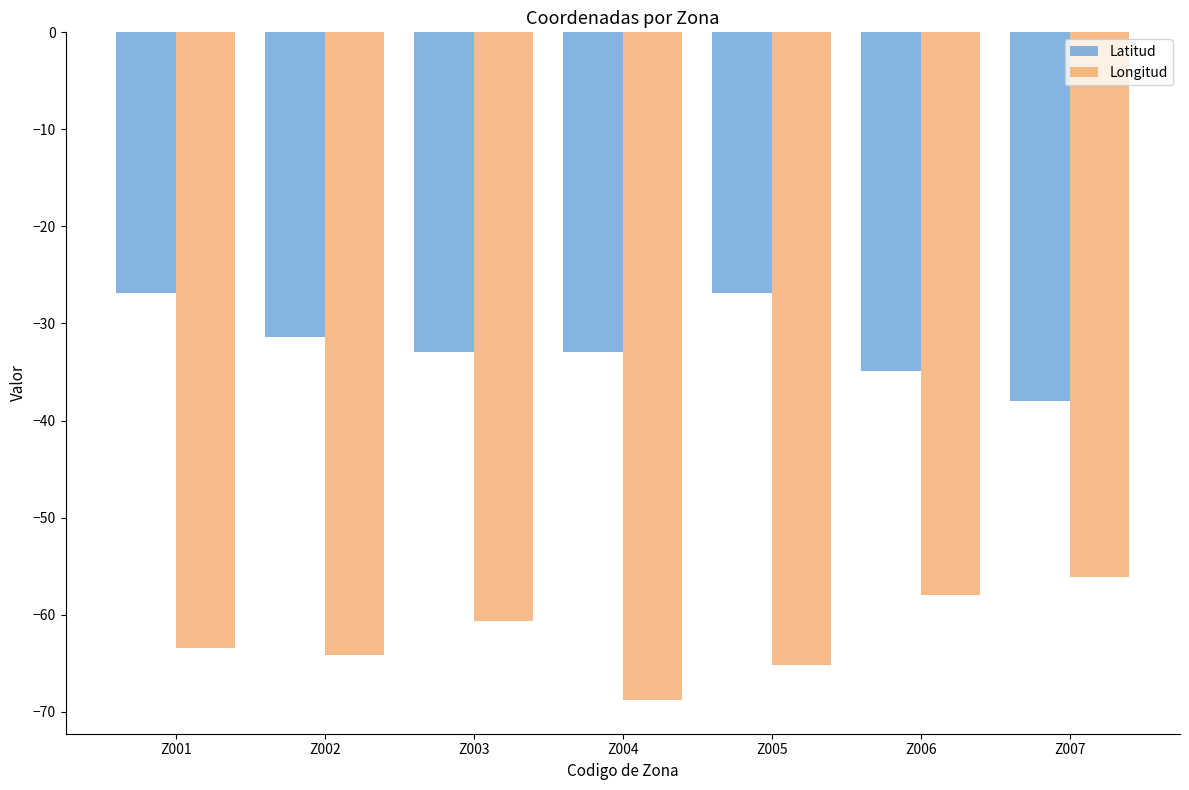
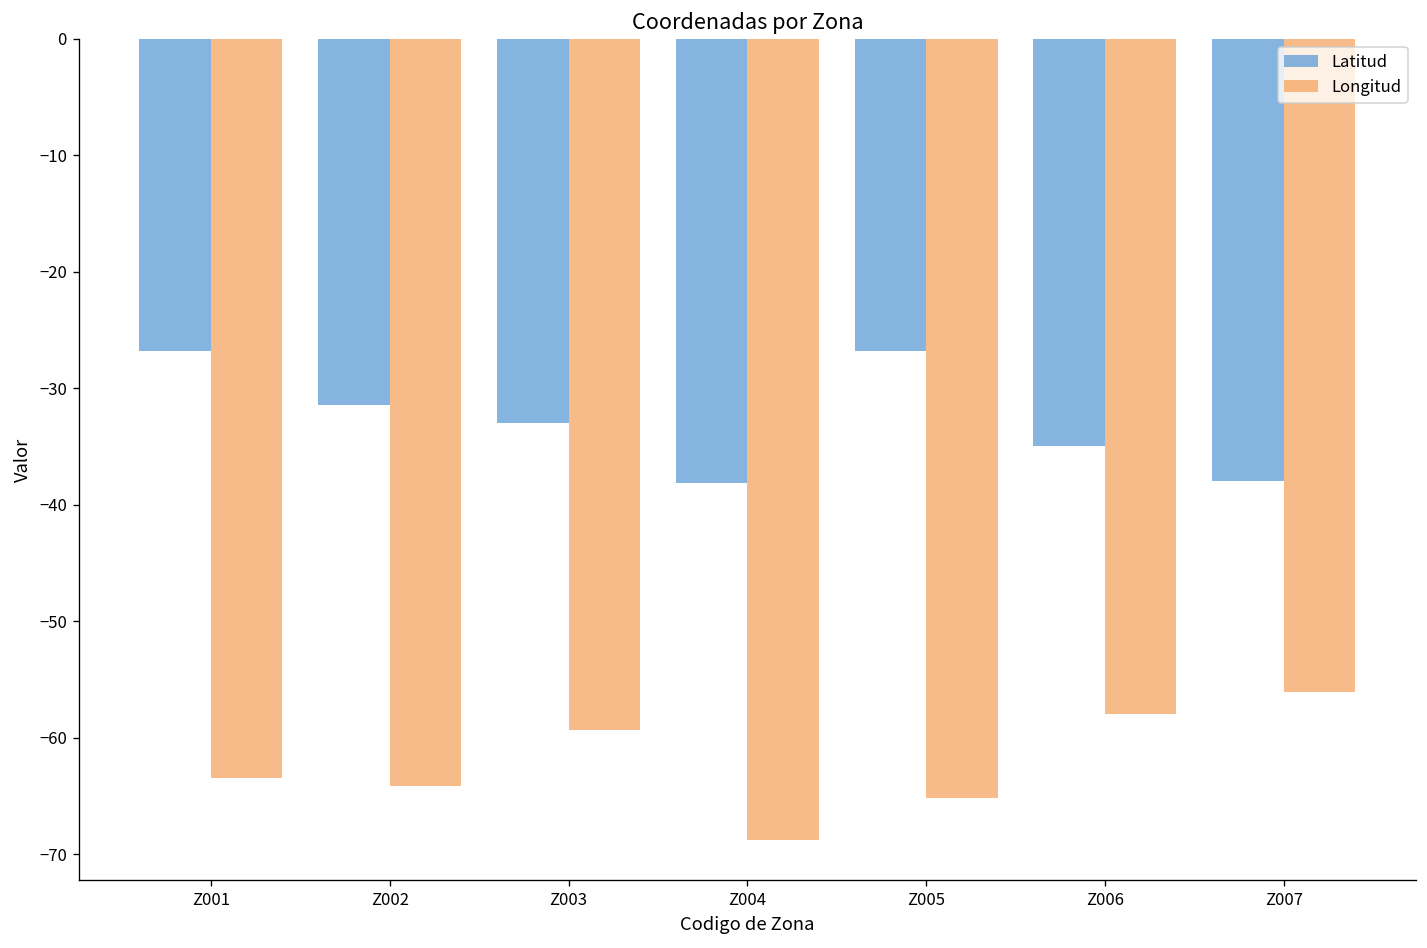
Longitud, Z003: -61 -> -59
Latitud, Z004: -33 -> -38
